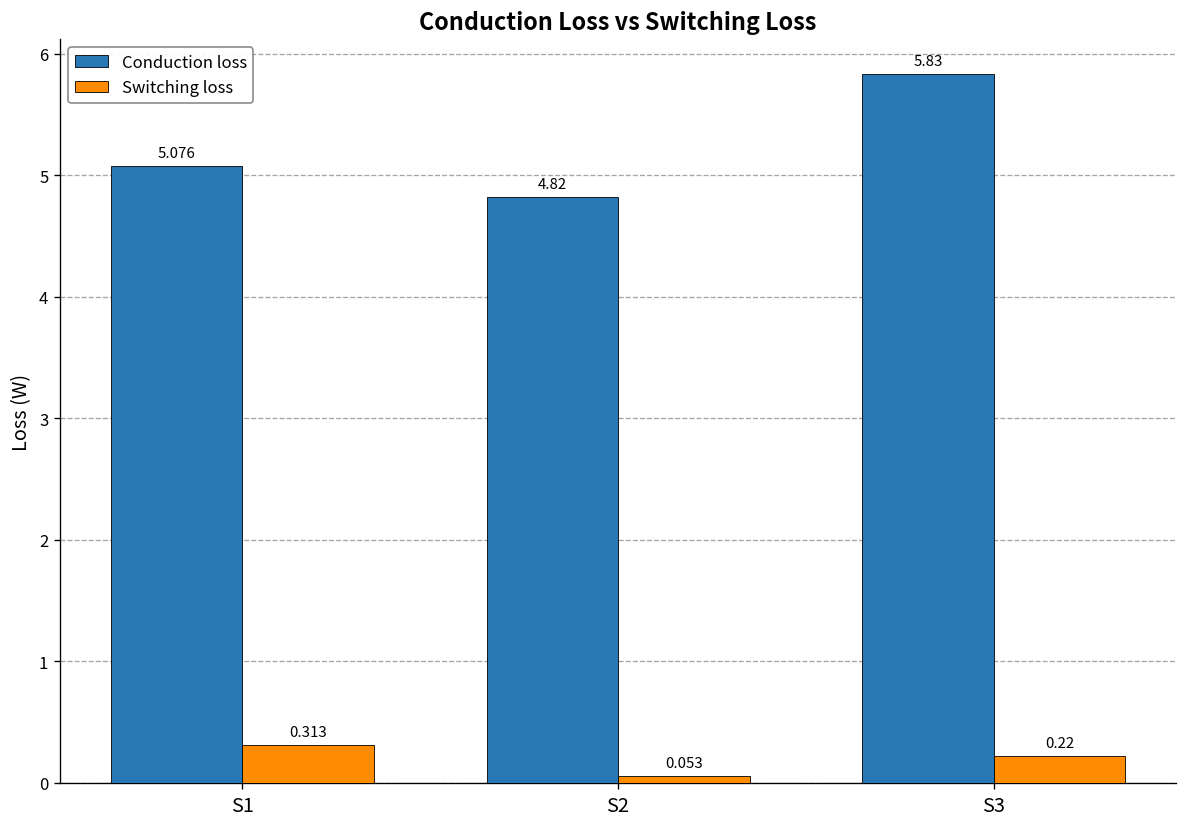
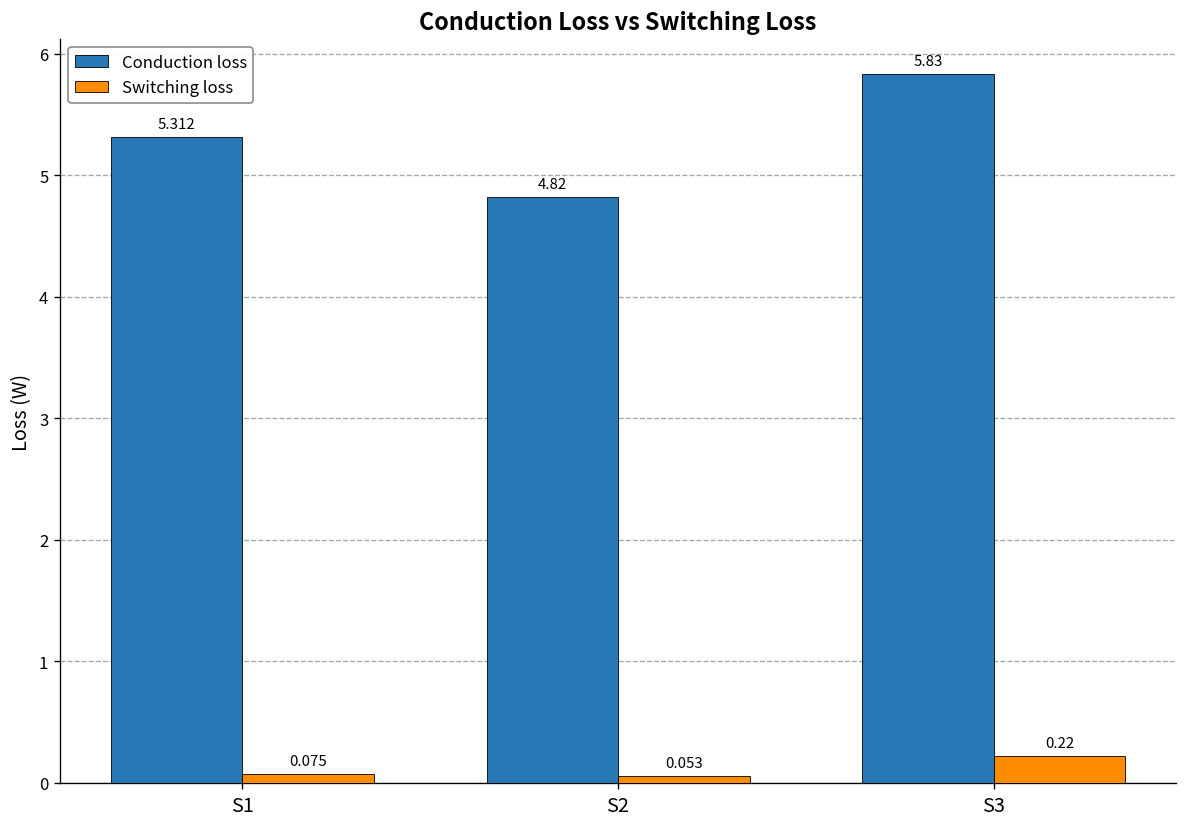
Conduction loss, S1: 5.076 -> 5.312
Switching loss, S1: 0.313 -> 0.075
